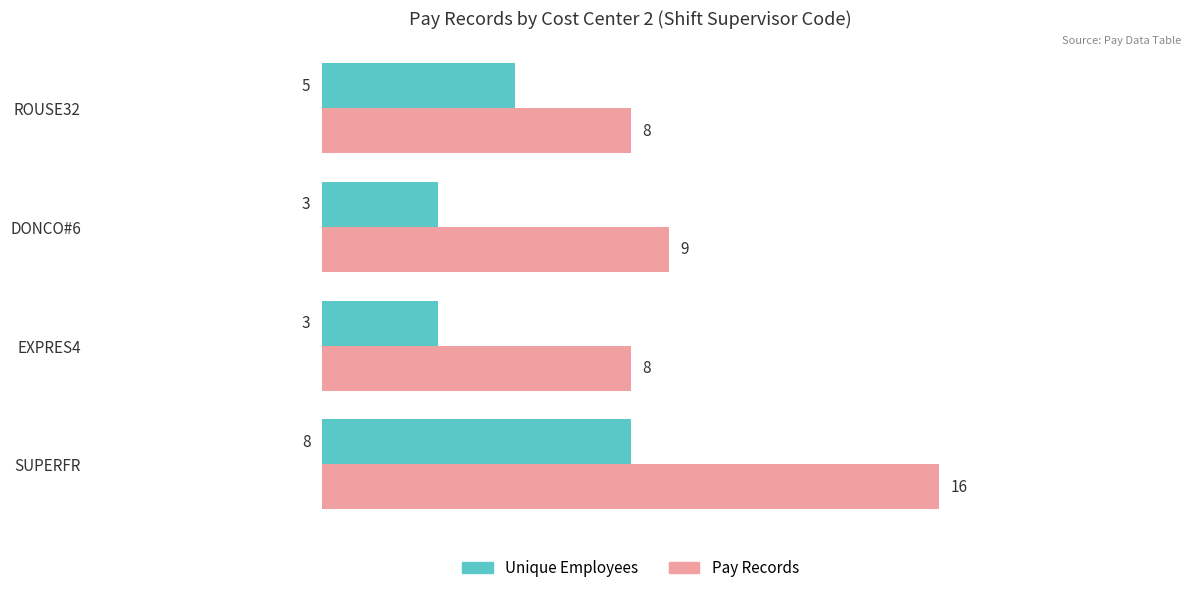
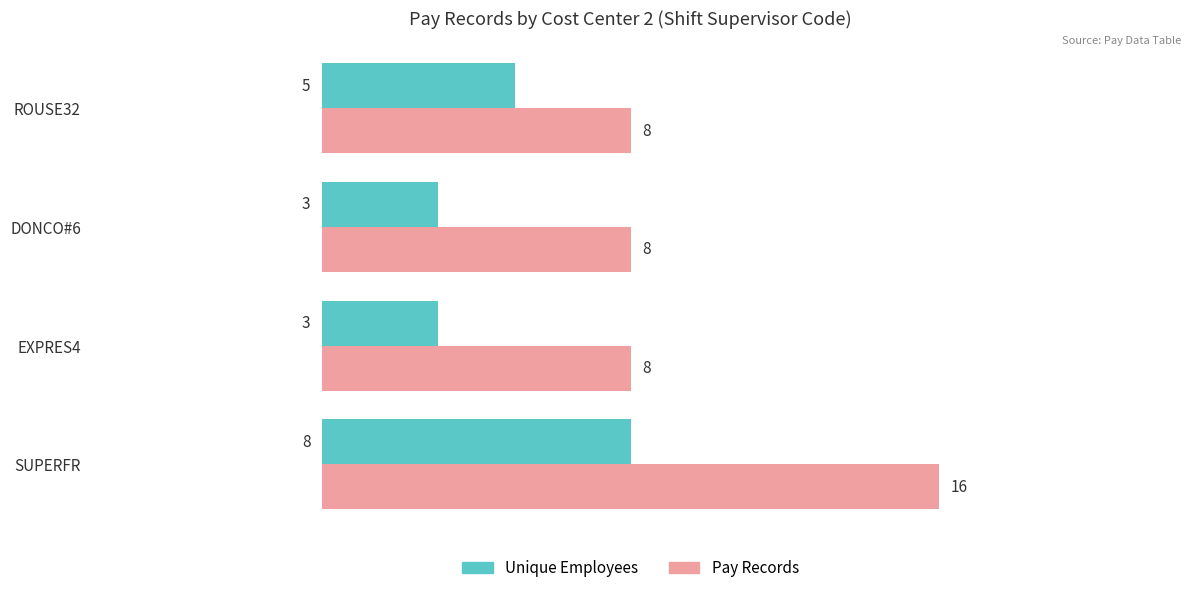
Pay Records, DONCO#6: 9 -> 8
